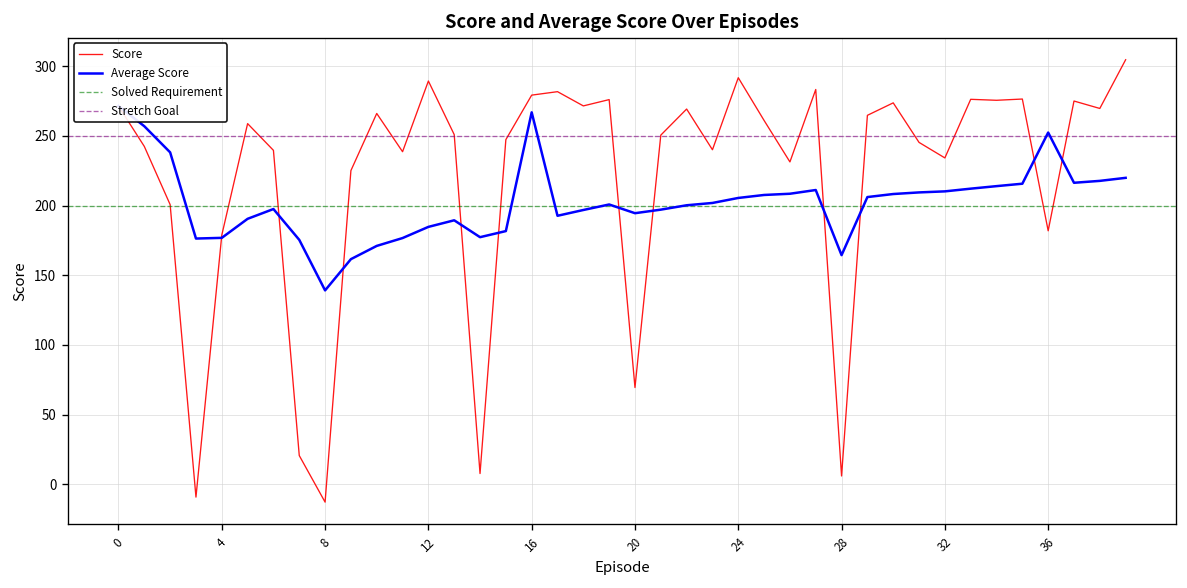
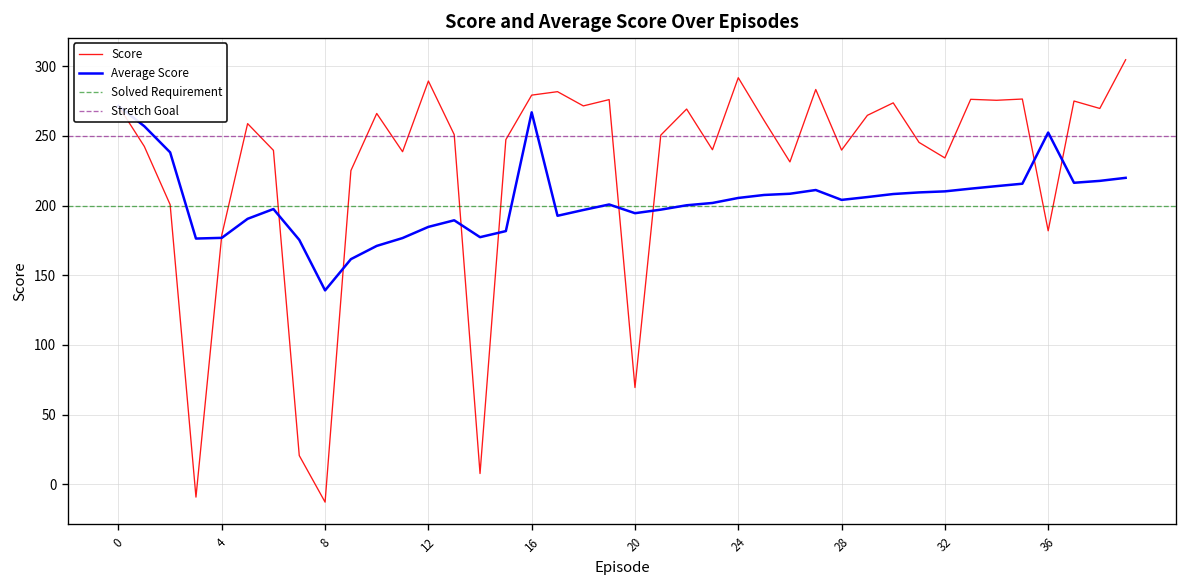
Score, 28: 6 -> 240
Average Score, 28: 164 -> 204
